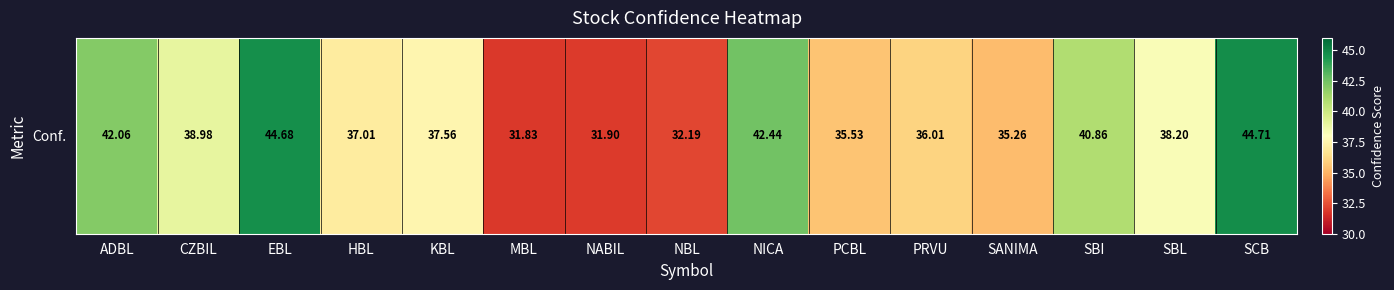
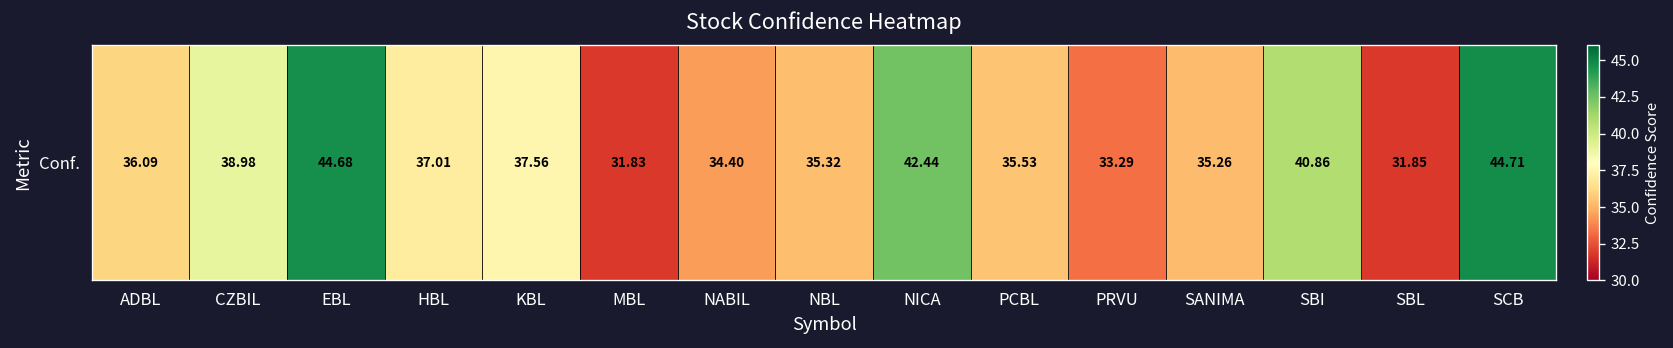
Conf., ADBL: 42.06 -> 36.09
Conf., NABIL: 31.90 -> 34.40
Conf., NBL: 32.19 -> 35.32
Conf., PRVU: 36.01 -> 33.29
Conf., SBL: 38.20 -> 31.85
